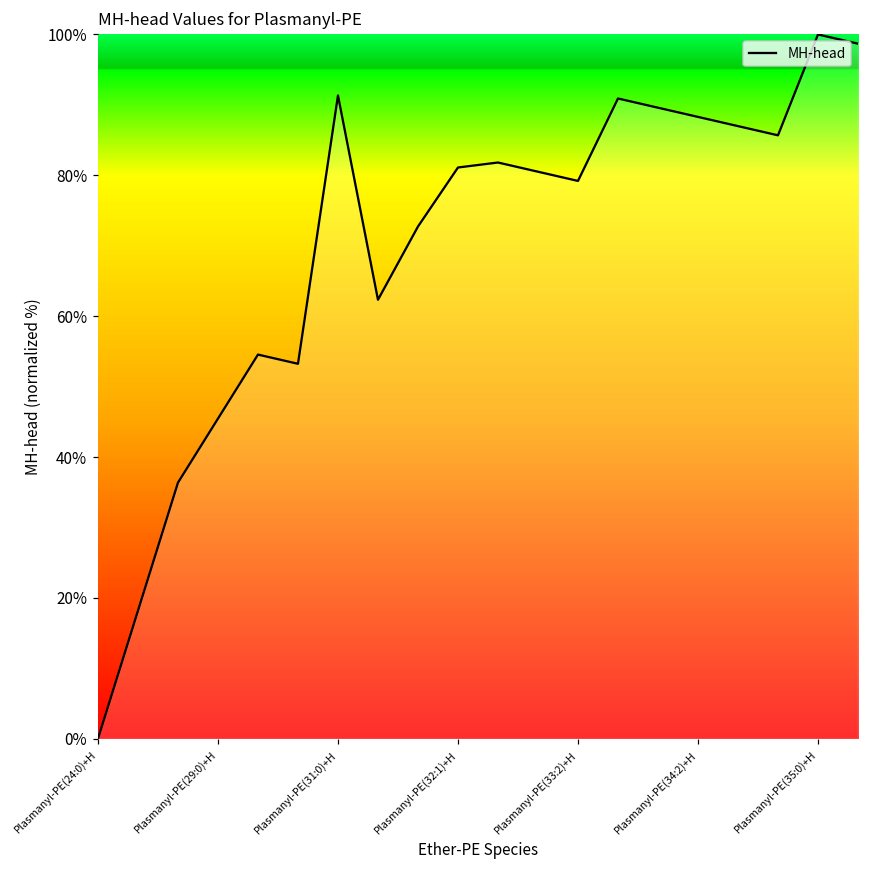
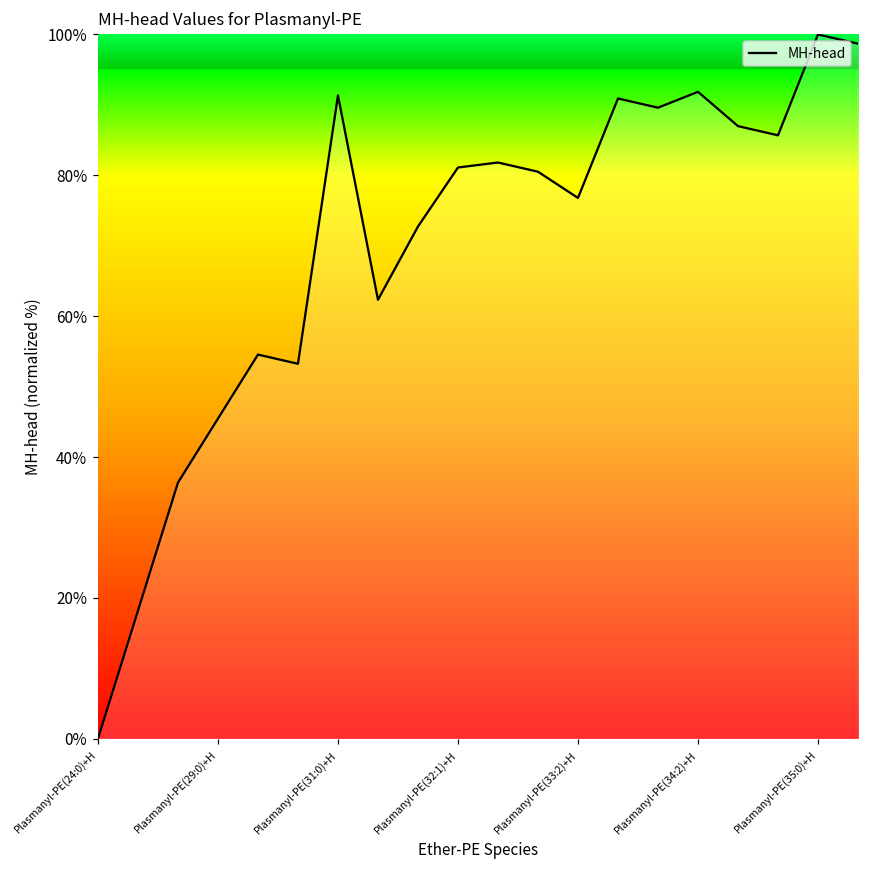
Plasmanyl-PE(33:2)+H: 79% -> 77%
Plasmanyl-PE(34:2)+H: 88% -> 92%
